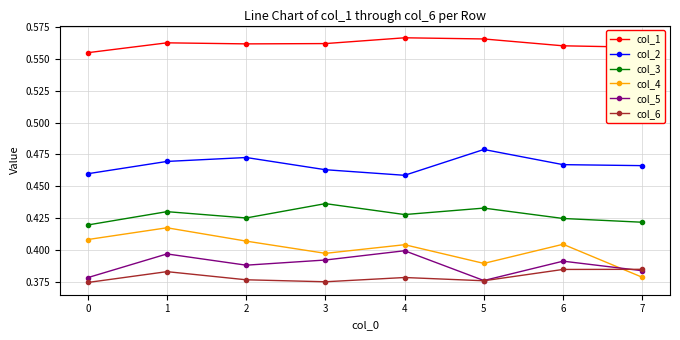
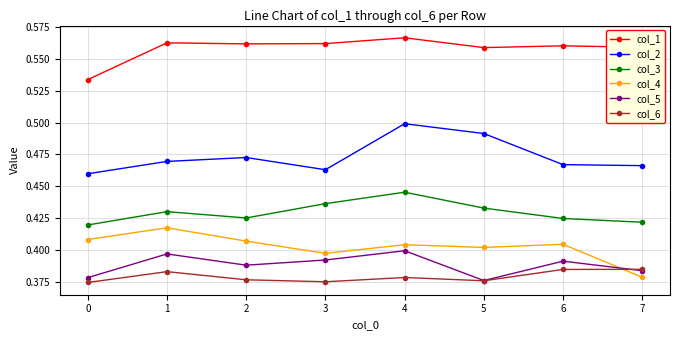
col_1, 0: 0.555 -> 0.534
col_2, 4: 0.459 -> 0.499
col_3, 4: 0.428 -> 0.445
col_1, 5: 0.566 -> 0.559
col_2, 5: 0.479 -> 0.491
col_4, 5: 0.389 -> 0.402
